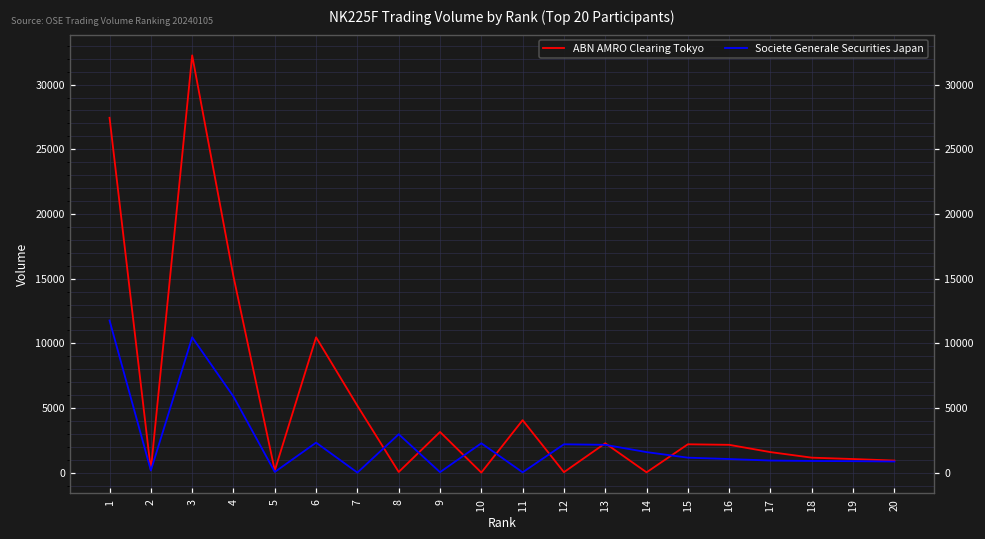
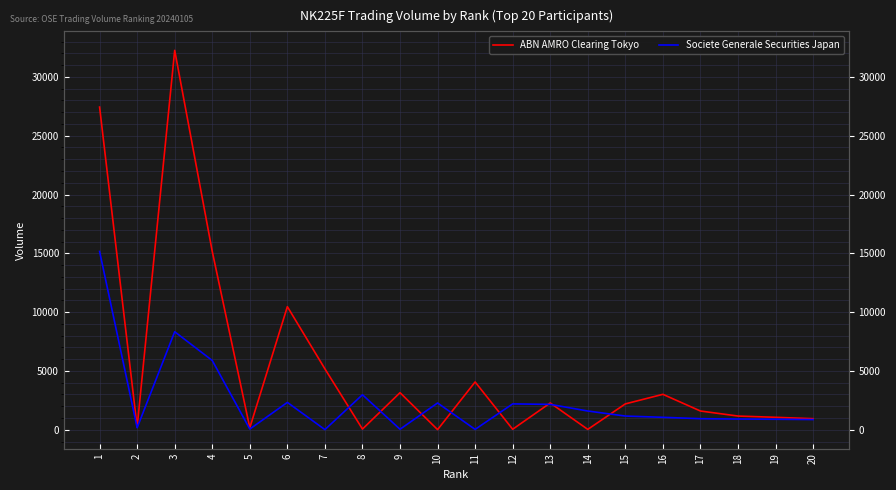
Societe Generale Securities Japan, 1: 11800 -> 15200
Societe Generale Securities Japan, 3: 10500 -> 8300
ABN AMRO Clearing Tokyo, 16: 2200 -> 3000
